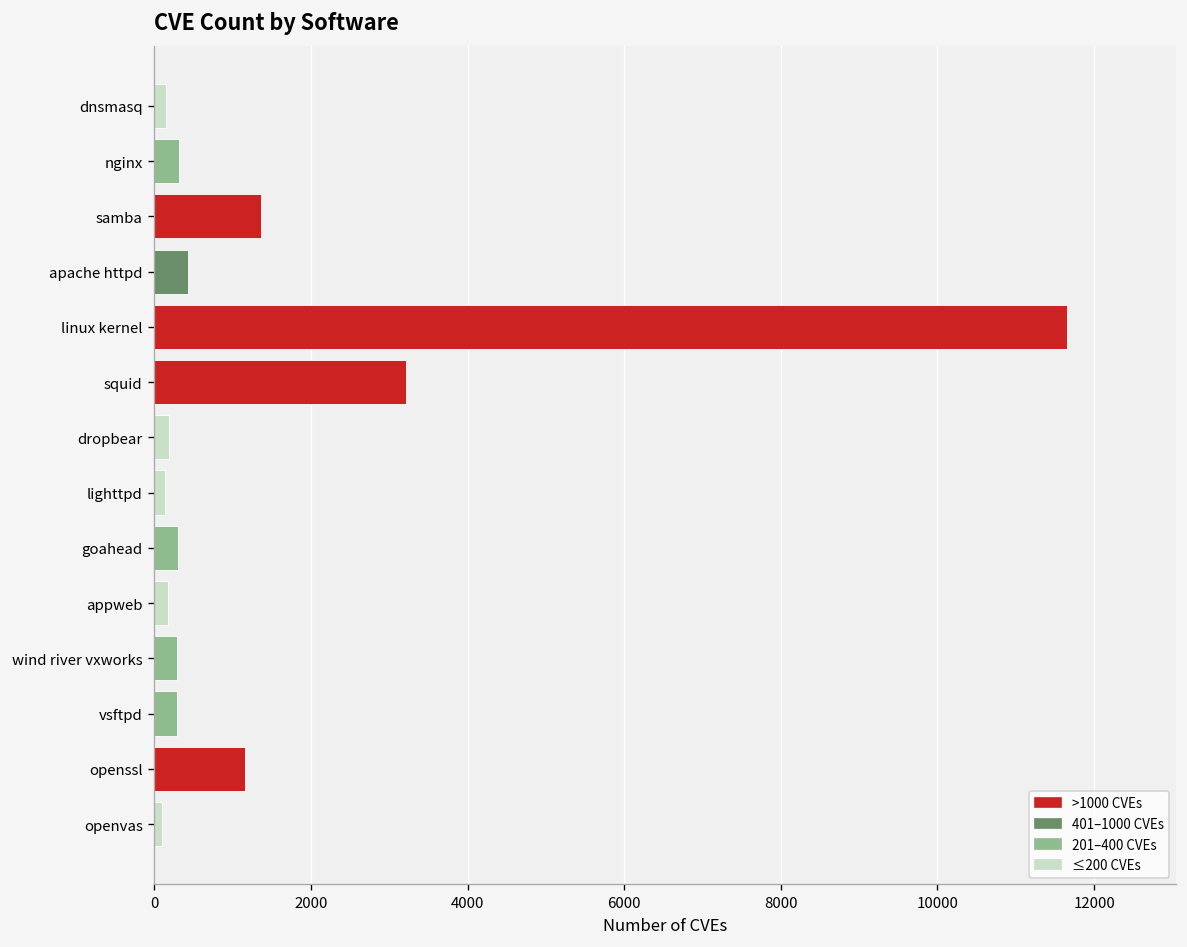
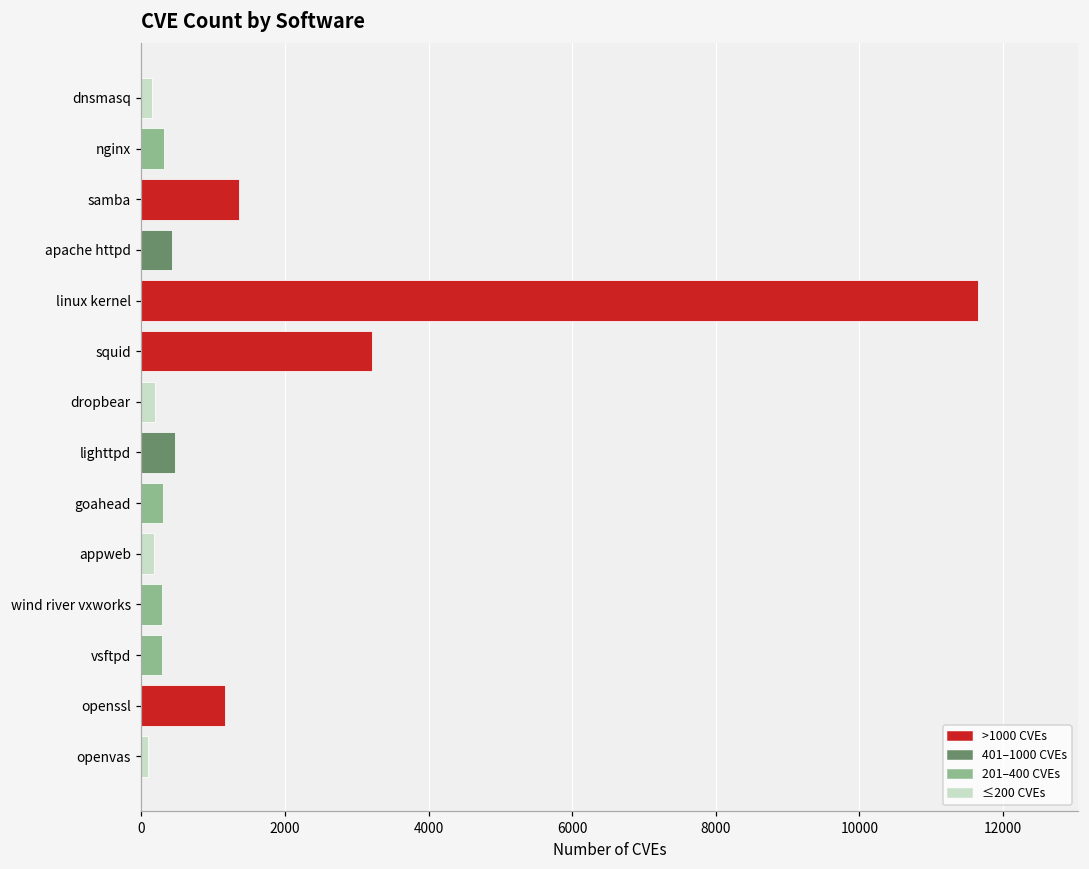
lighttpd: 100 -> 500
